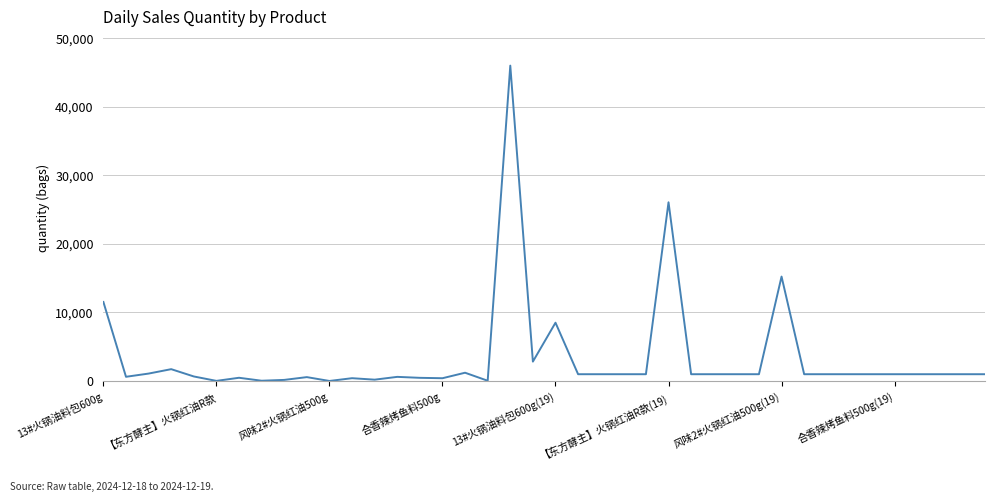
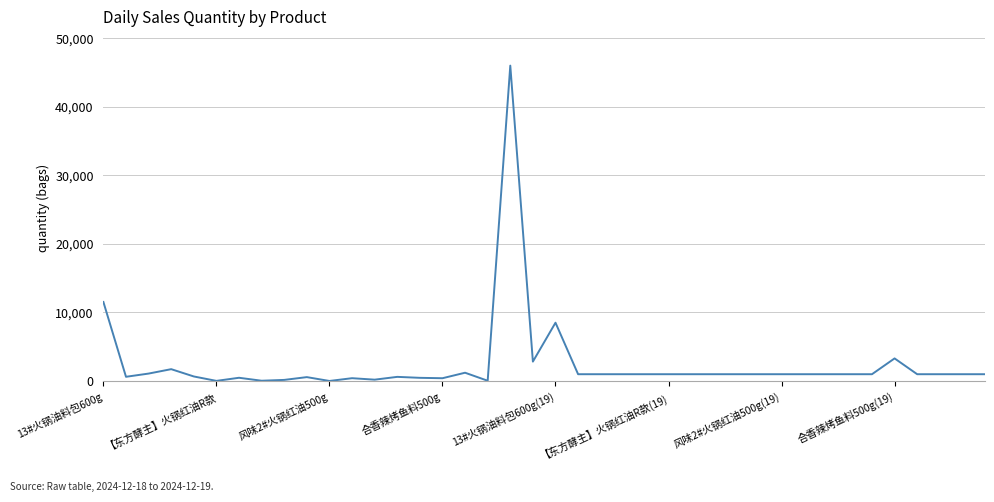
【东方酵主】火锅红油R款(19): 26,000 -> 1,000
风味2#火锅红油500g(19): 15,000 -> 1,000
合香辣烤鱼料500g(19): 1,000 -> 3,000
